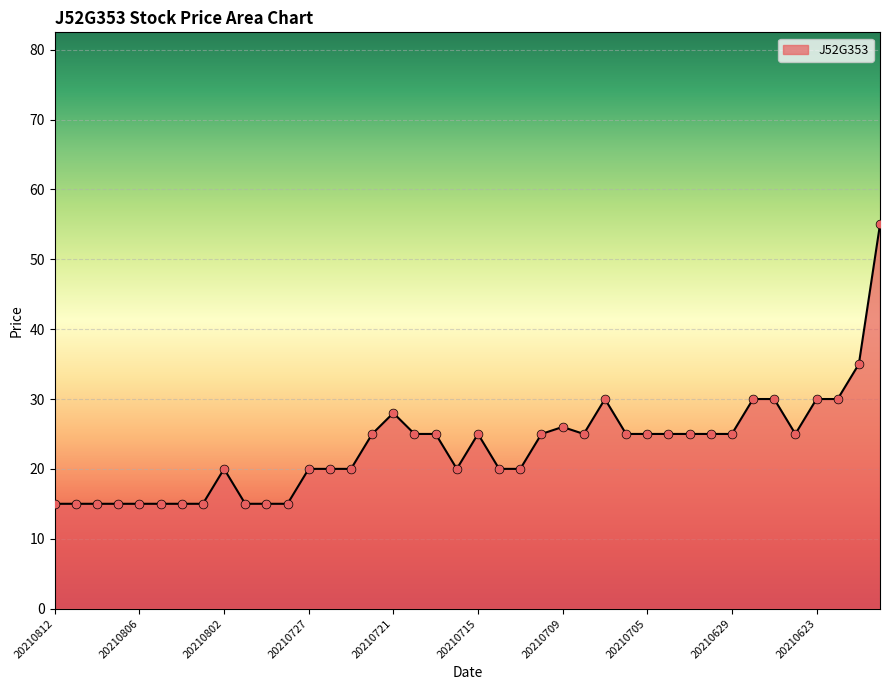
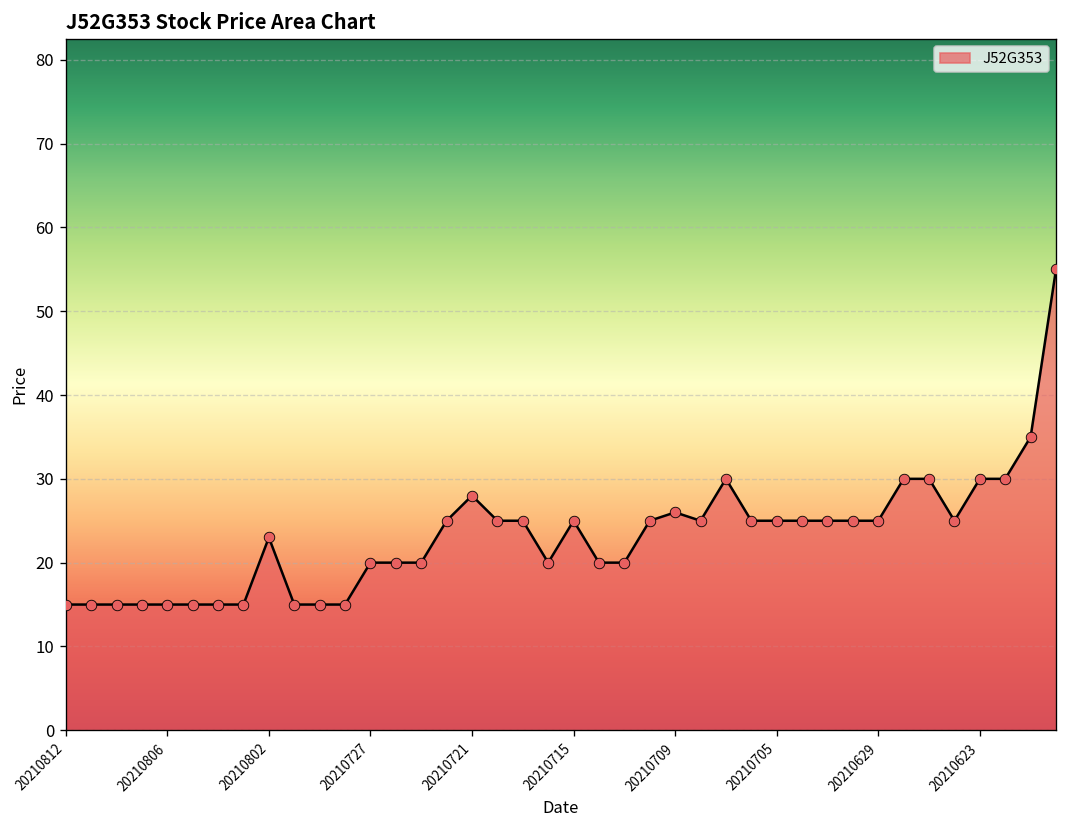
20210802: 20 -> 23
